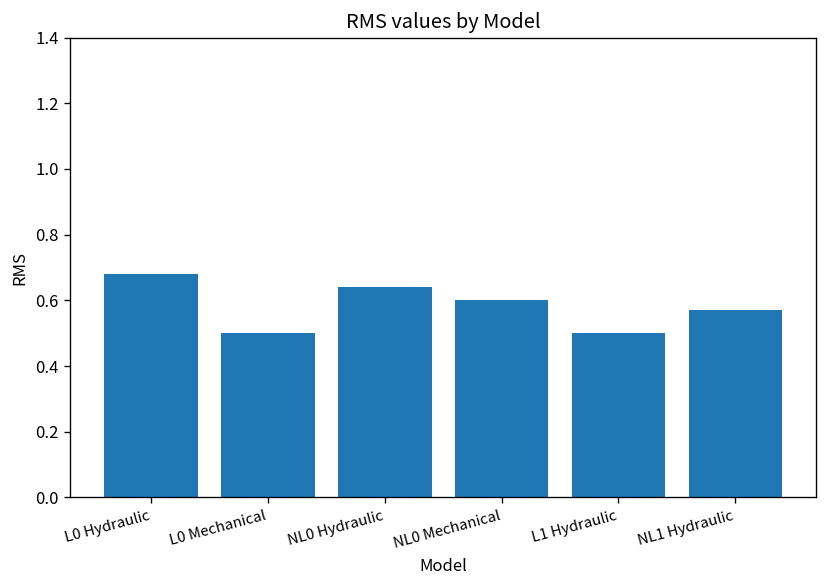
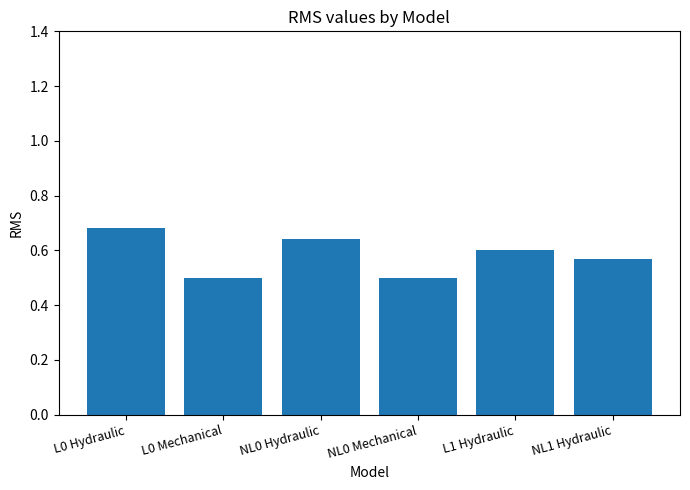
NL0 Mechanical: 0.6 -> 0.5
L1 Hydraulic: 0.5 -> 0.6
